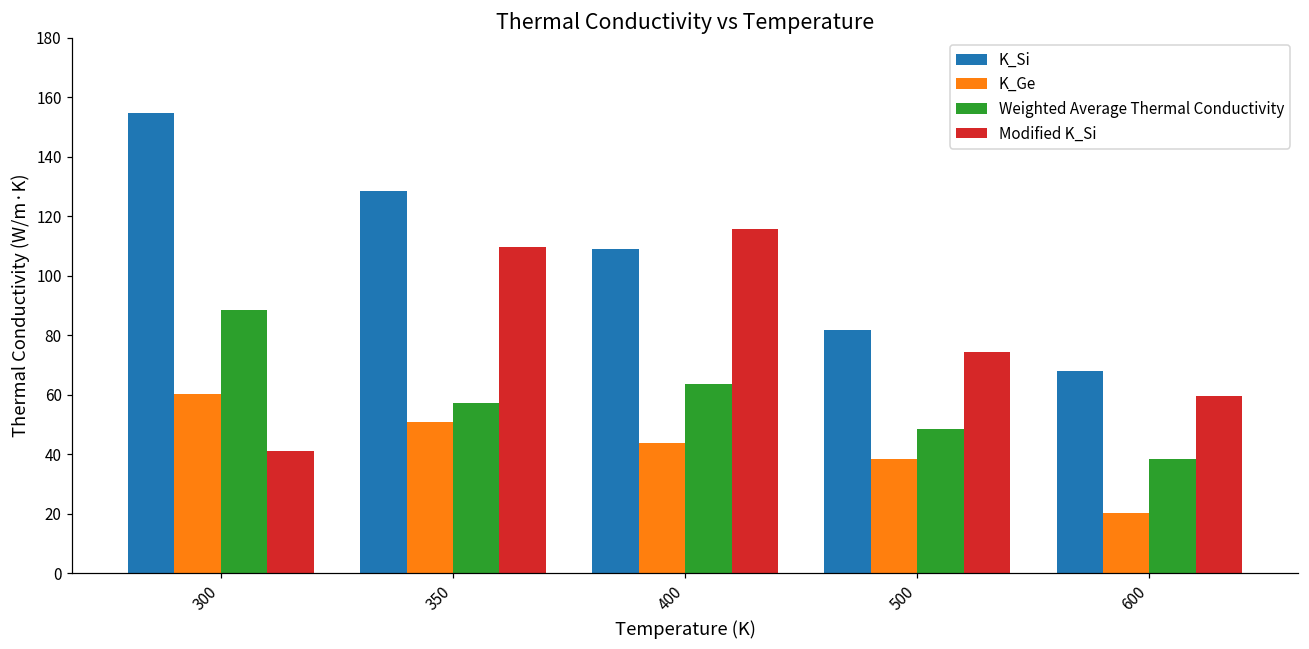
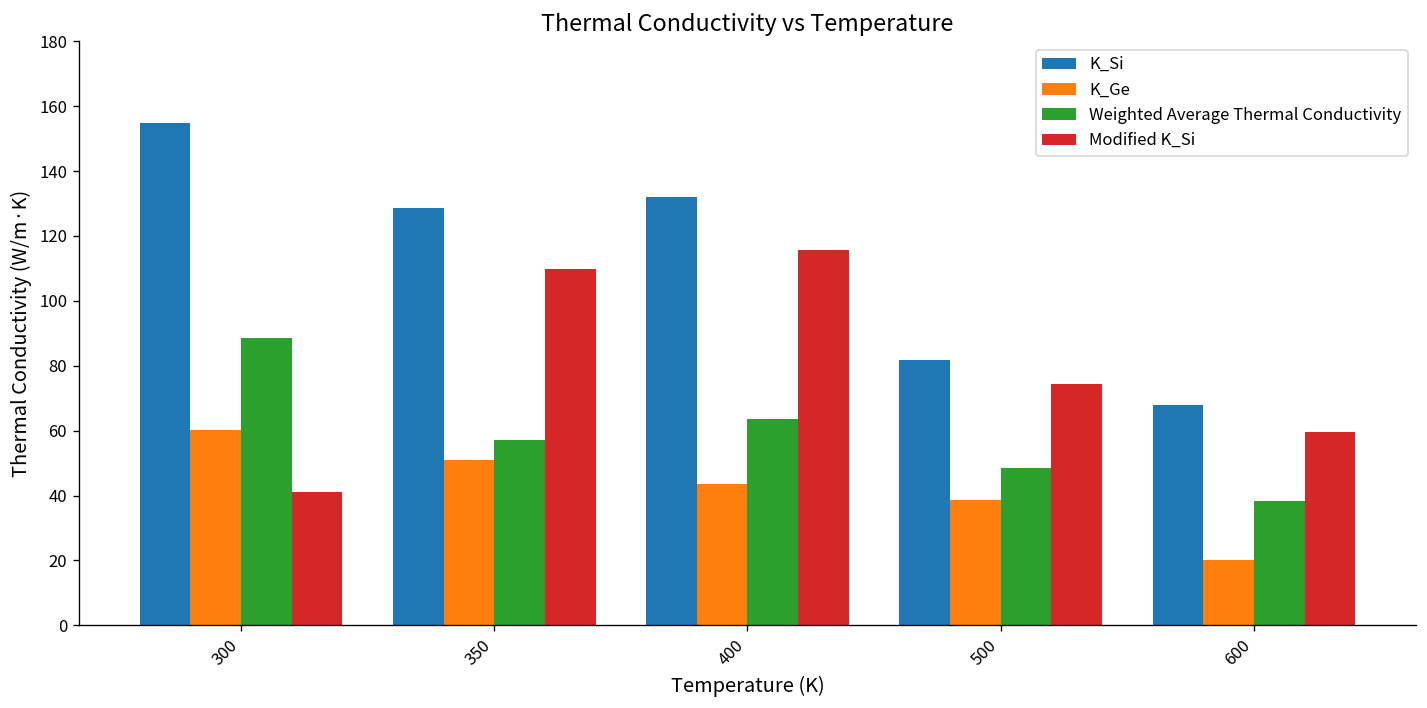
K_Si, 400: 109 -> 132
